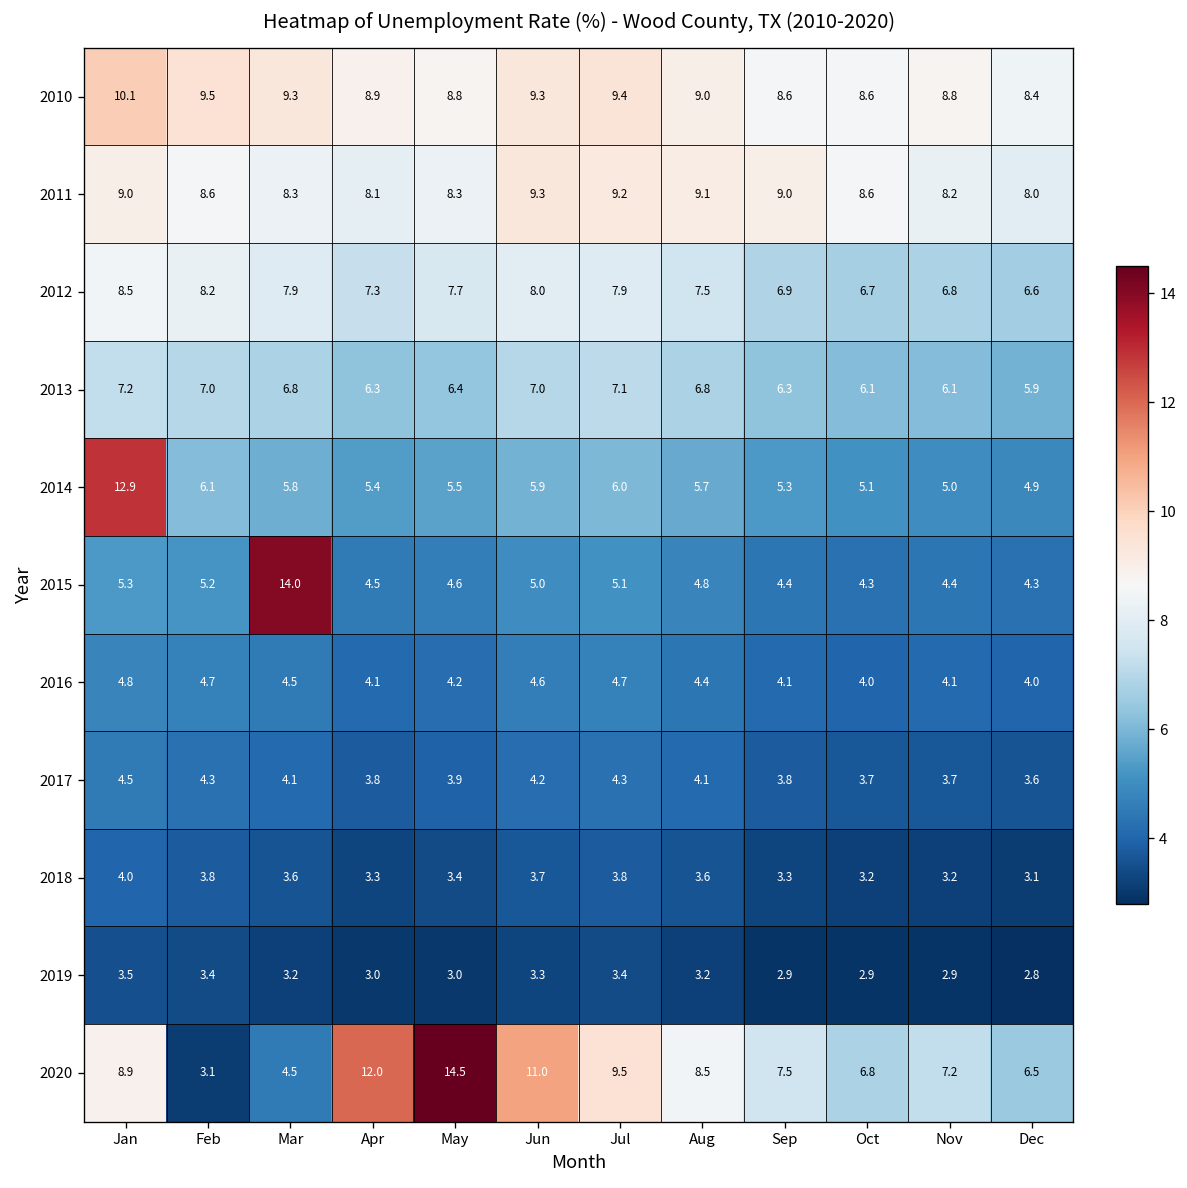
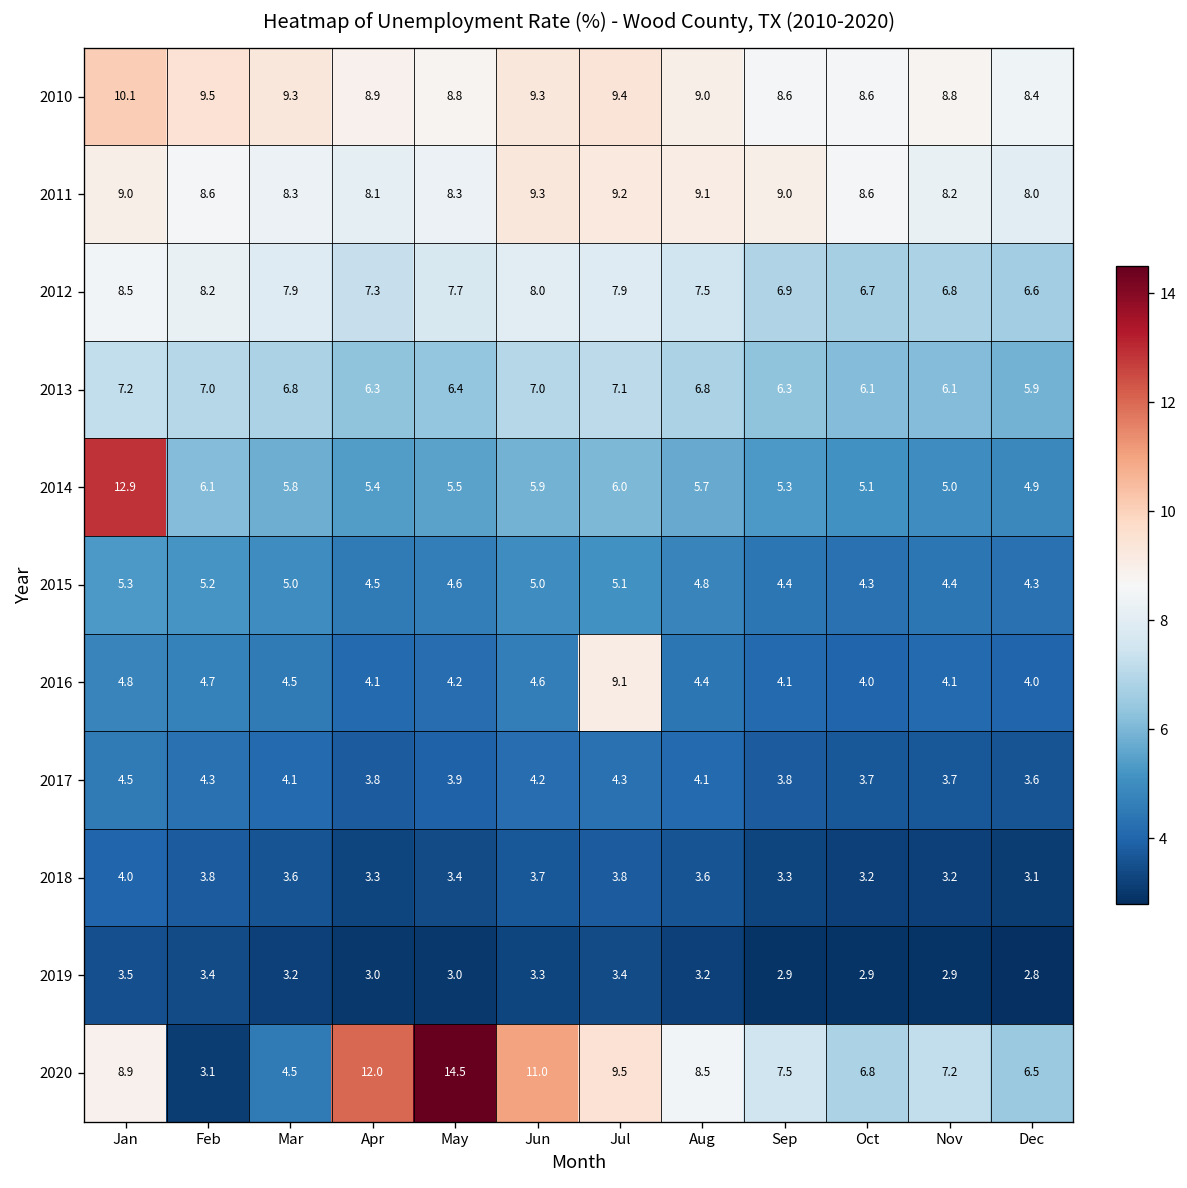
2015, Mar: 14.0 -> 5.0
2016, Jul: 4.7 -> 9.1
